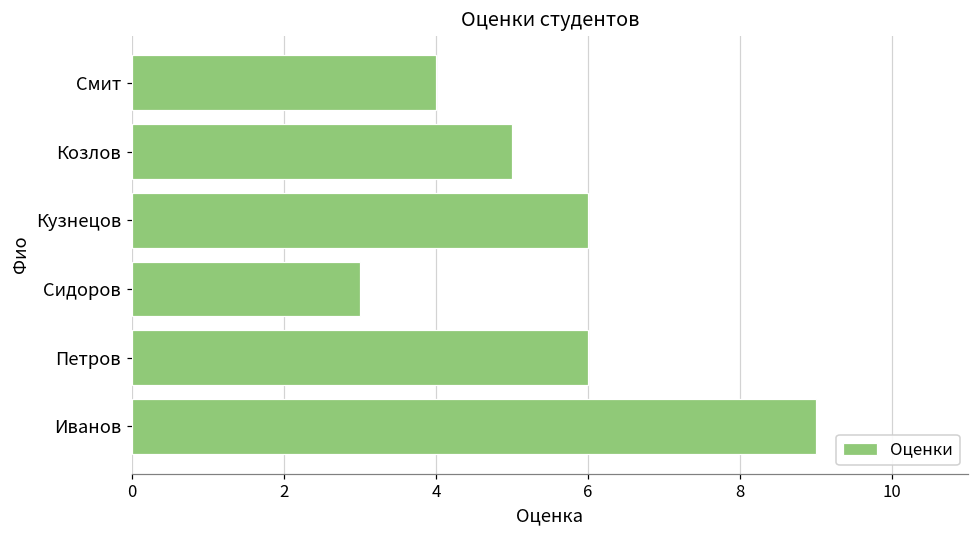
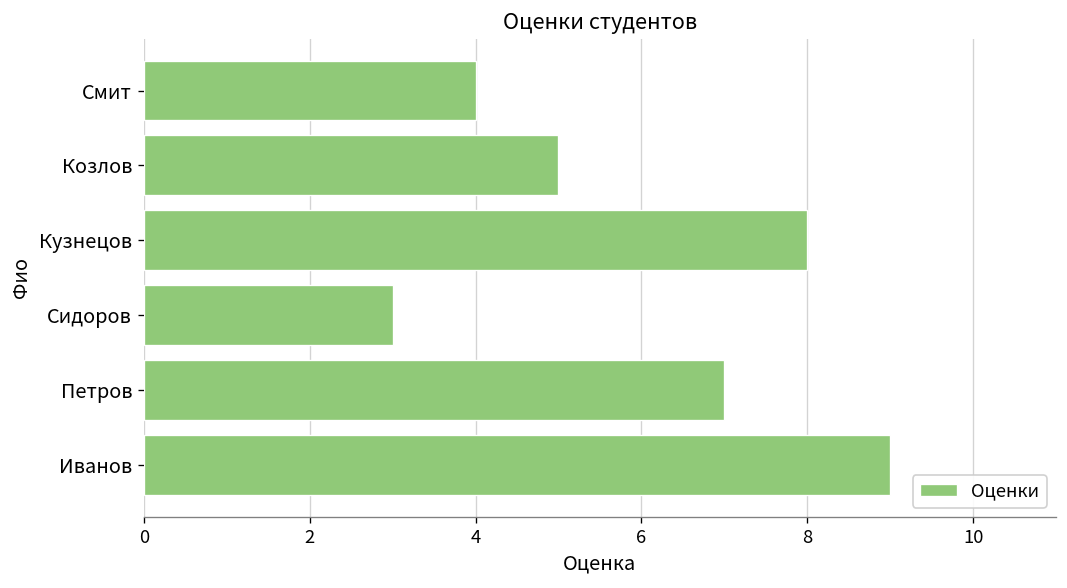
Кузнецов: 6 -> 8
Петров: 6 -> 7
